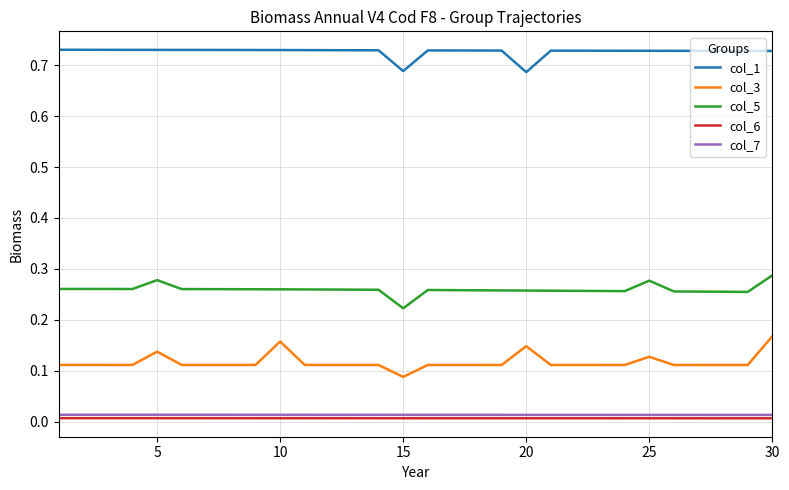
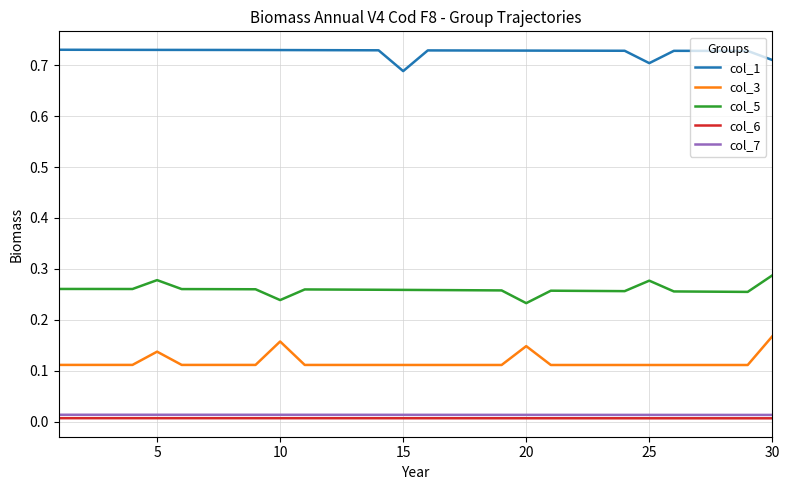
col_5, 10: 0.26 -> 0.24
col_3, 15: 0.09 -> 0.11
col_5, 15: 0.22 -> 0.26
col_1, 20: 0.69 -> 0.73
col_5, 20: 0.26 -> 0.23
col_1, 25: 0.73 -> 0.70
col_3, 25: 0.13 -> 0.11
col_1, 30: 0.73 -> 0.71
